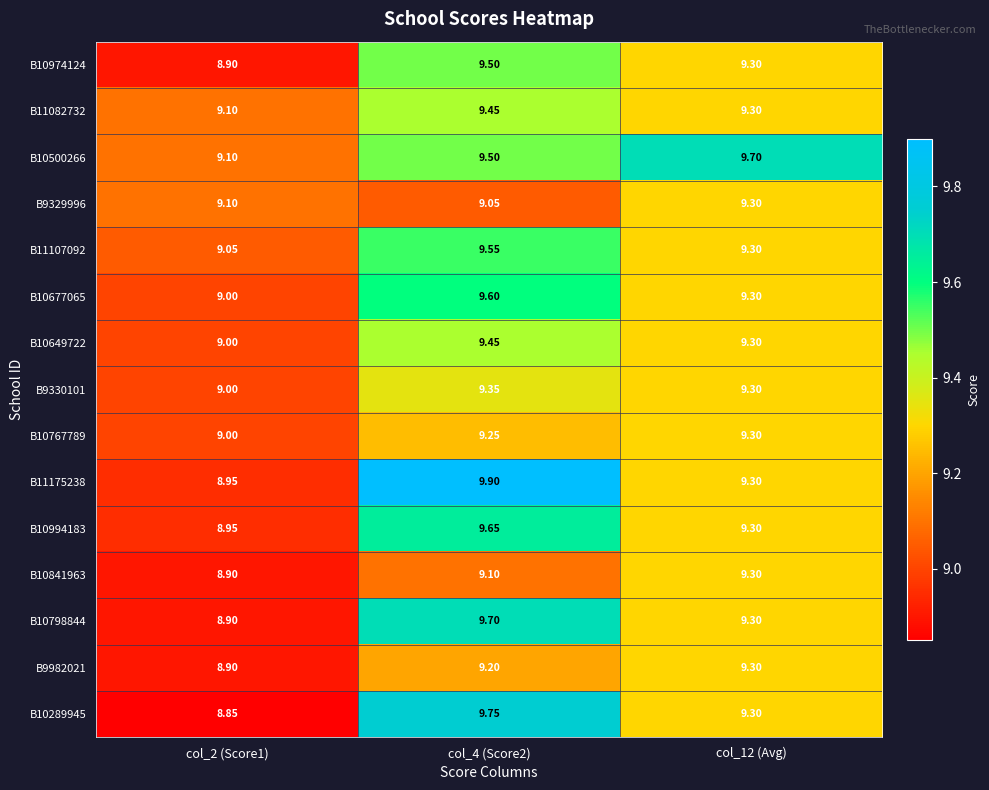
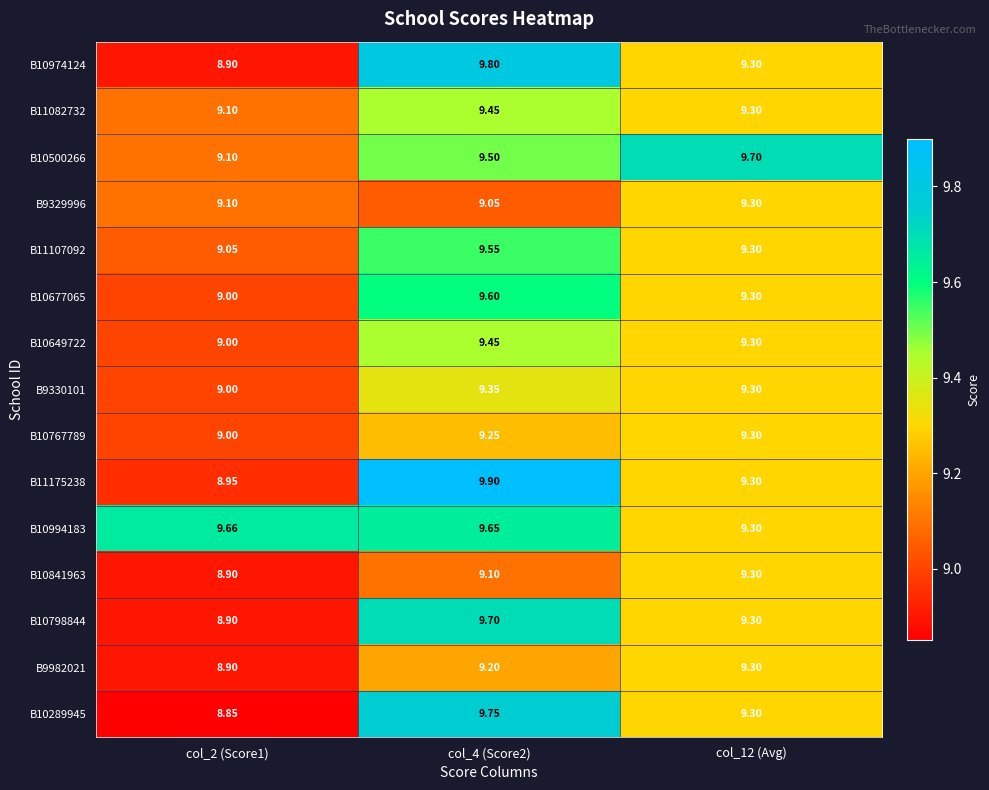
B10974124, col_4 (Score2): 9.50 -> 9.80
B10994183, col_2 (Score1): 8.95 -> 9.66
